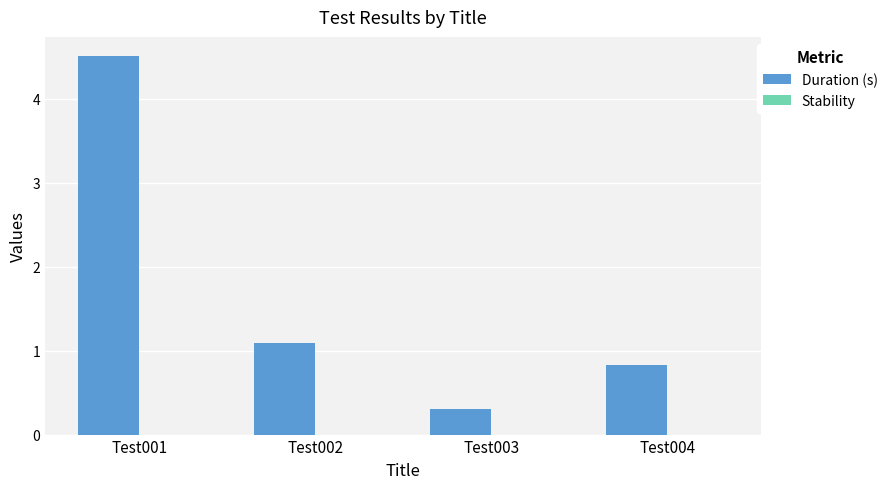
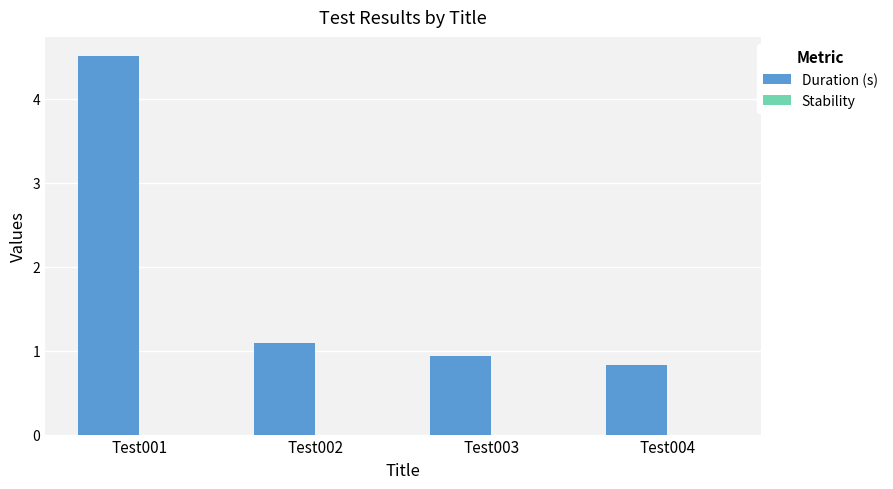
Duration (s), Test003: 0.3 -> 0.9
